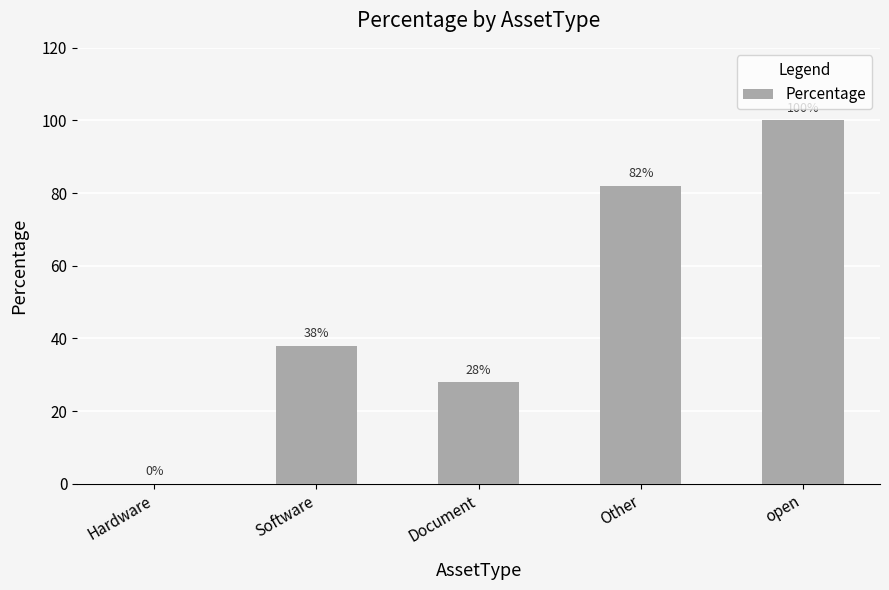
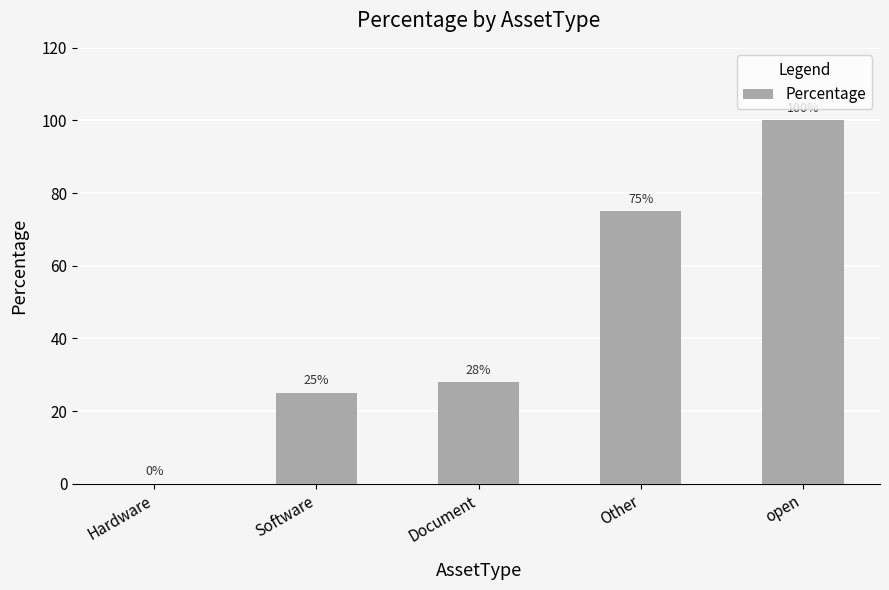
Software: 38% -> 25%
Other: 82% -> 75%
